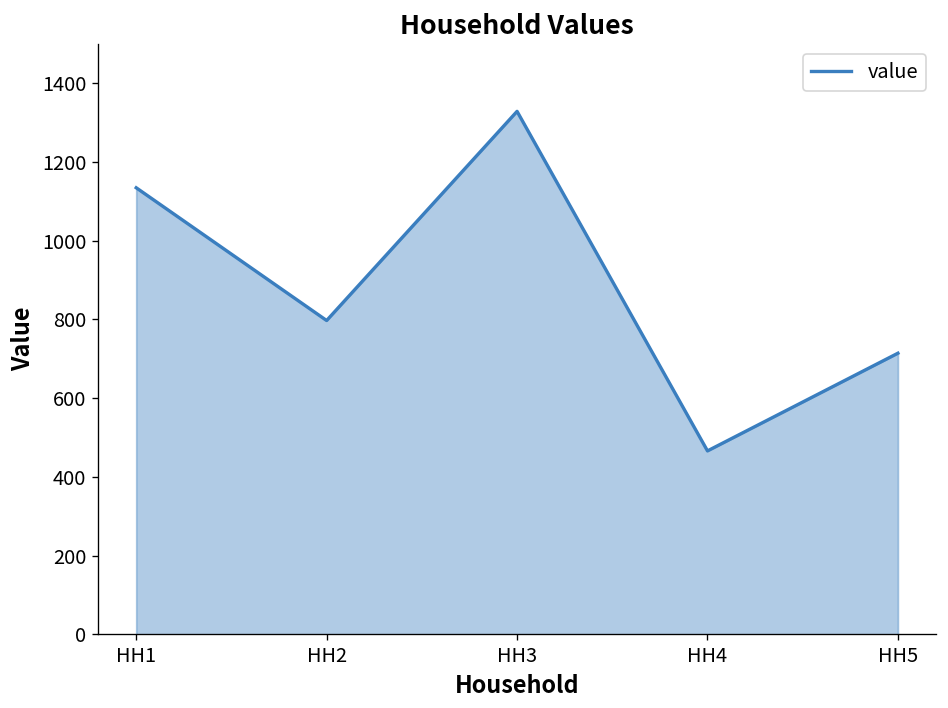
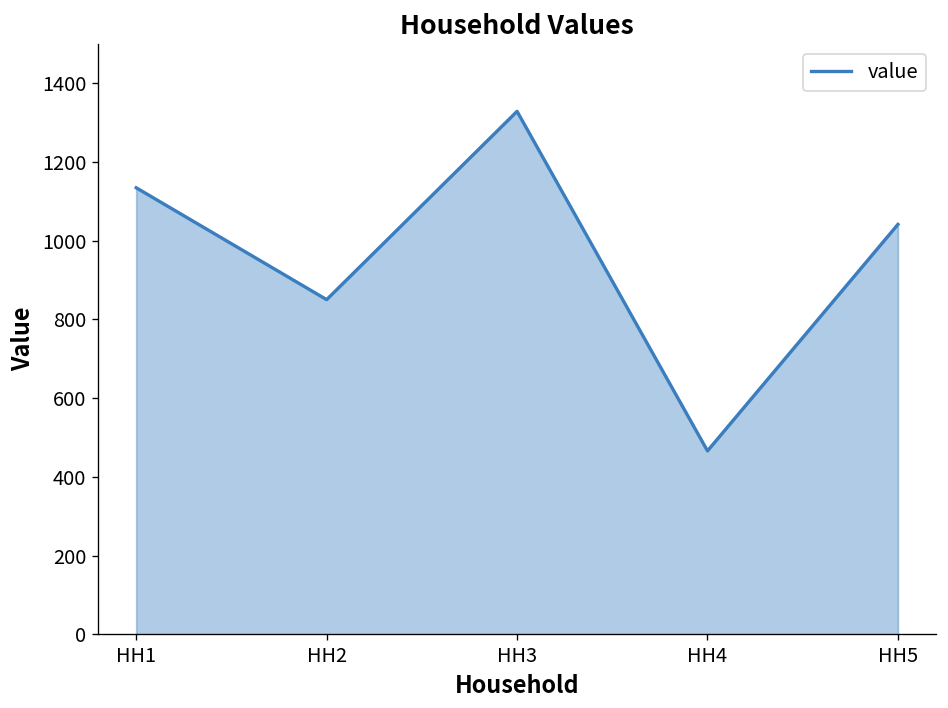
HH2: 800 -> 850
HH5: 710 -> 1040
